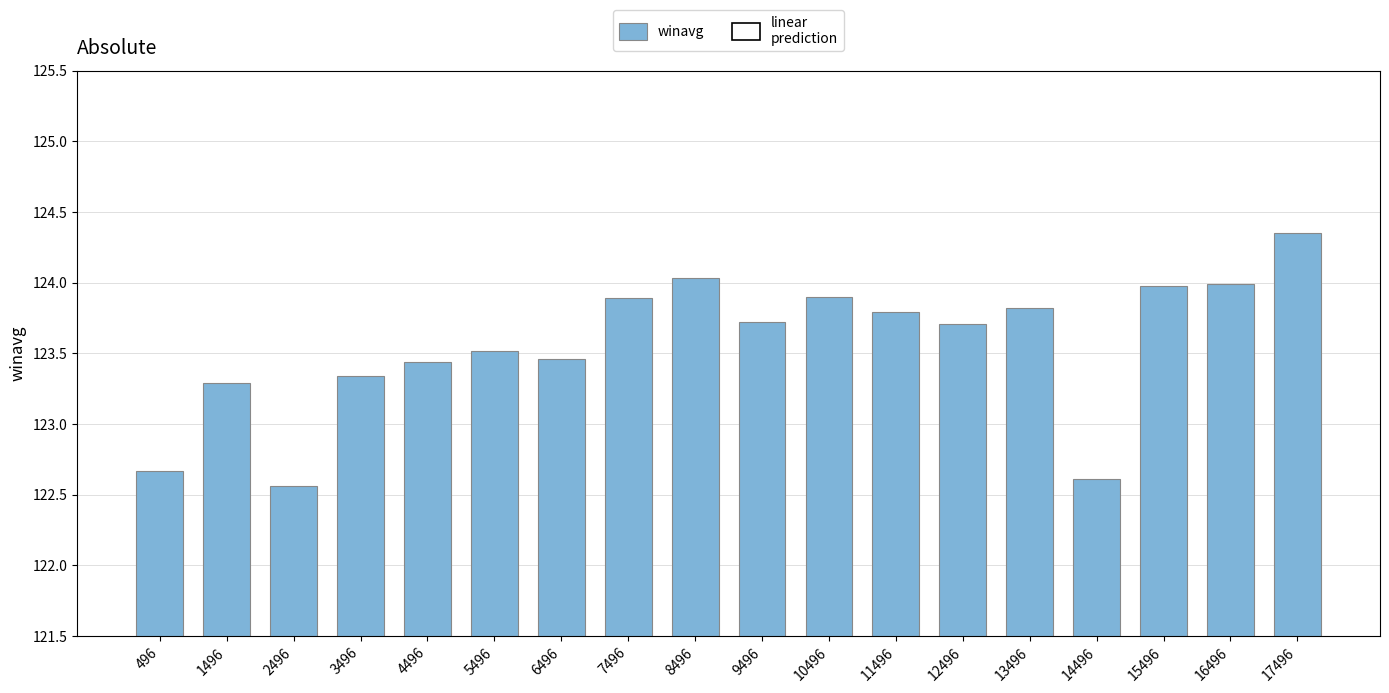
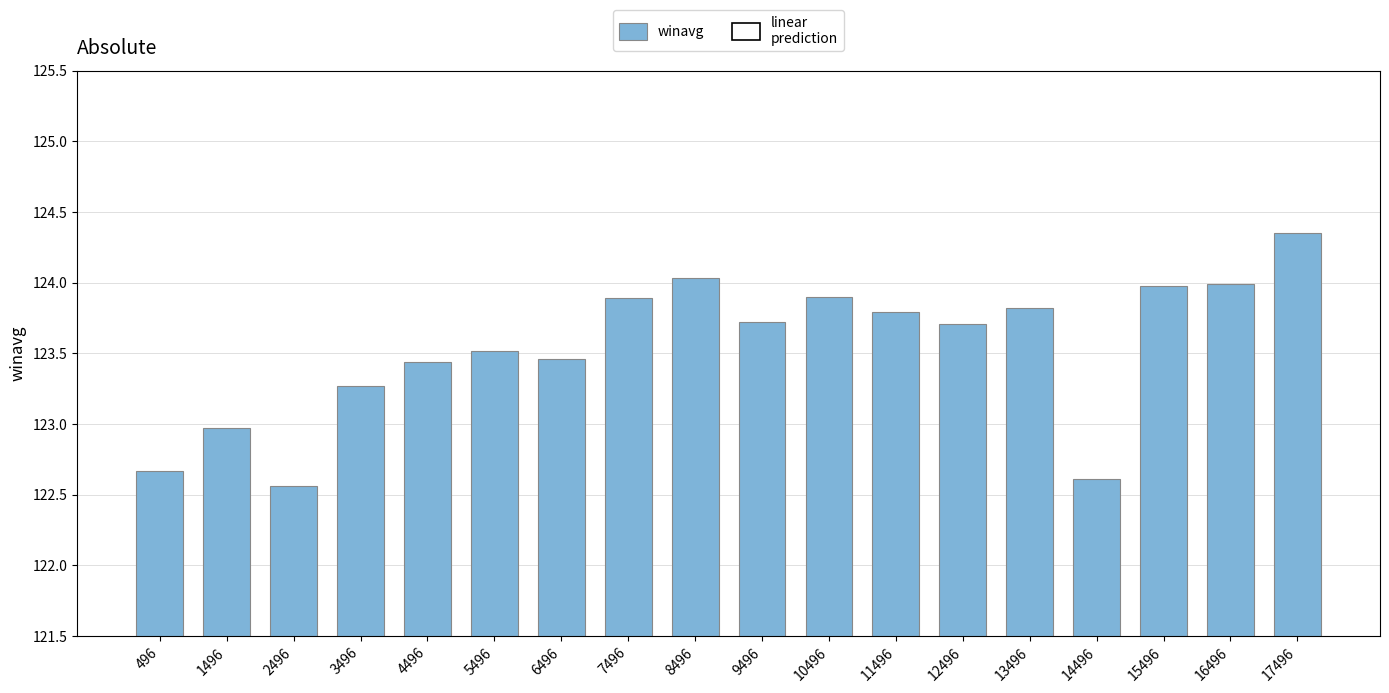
1496: 123.29 -> 122.97
3496: 123.34 -> 123.27
